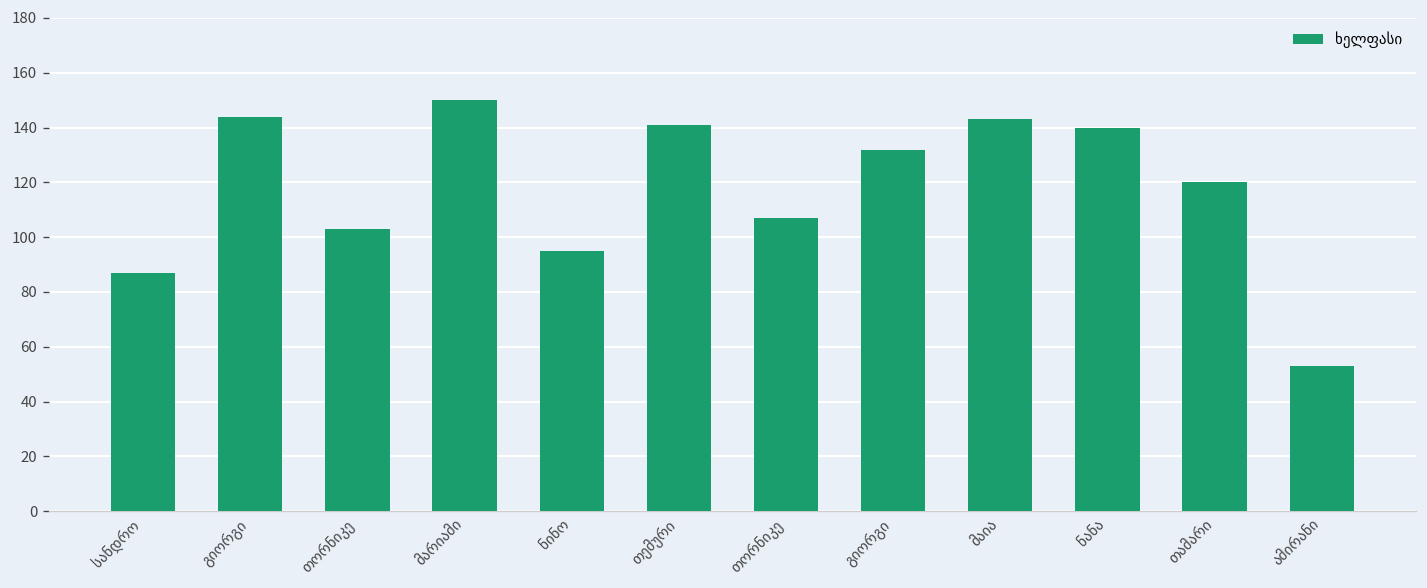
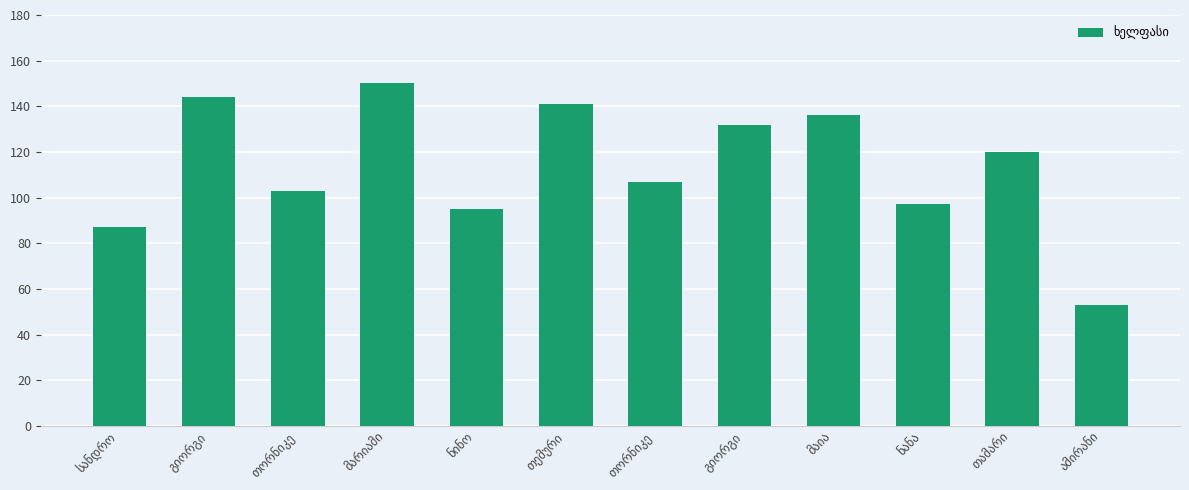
მაია: 143 -> 136
ნანა: 140 -> 97
